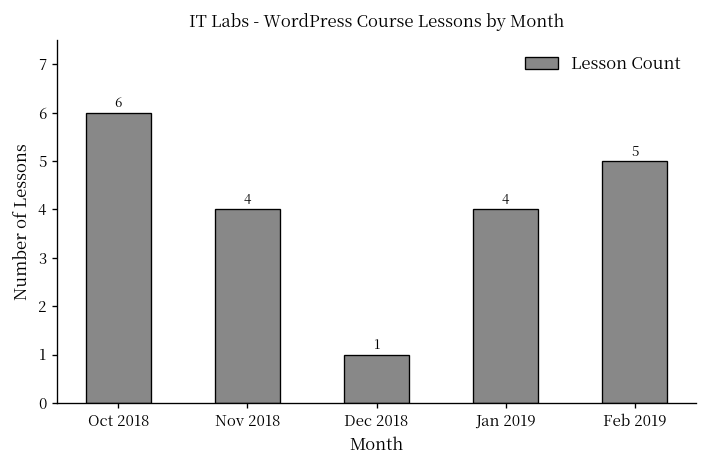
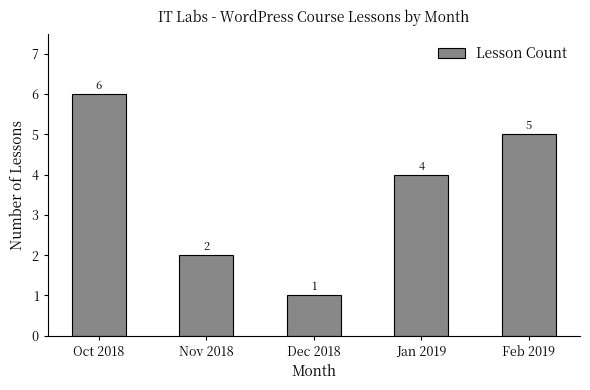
Nov 2018: 4 -> 2
